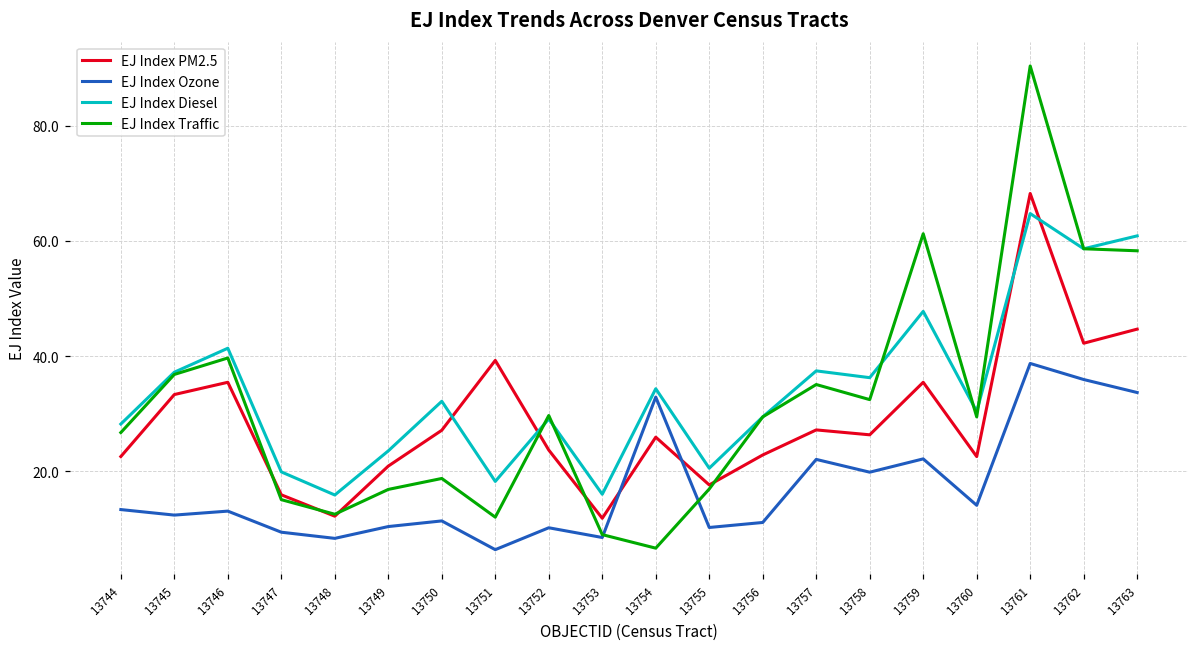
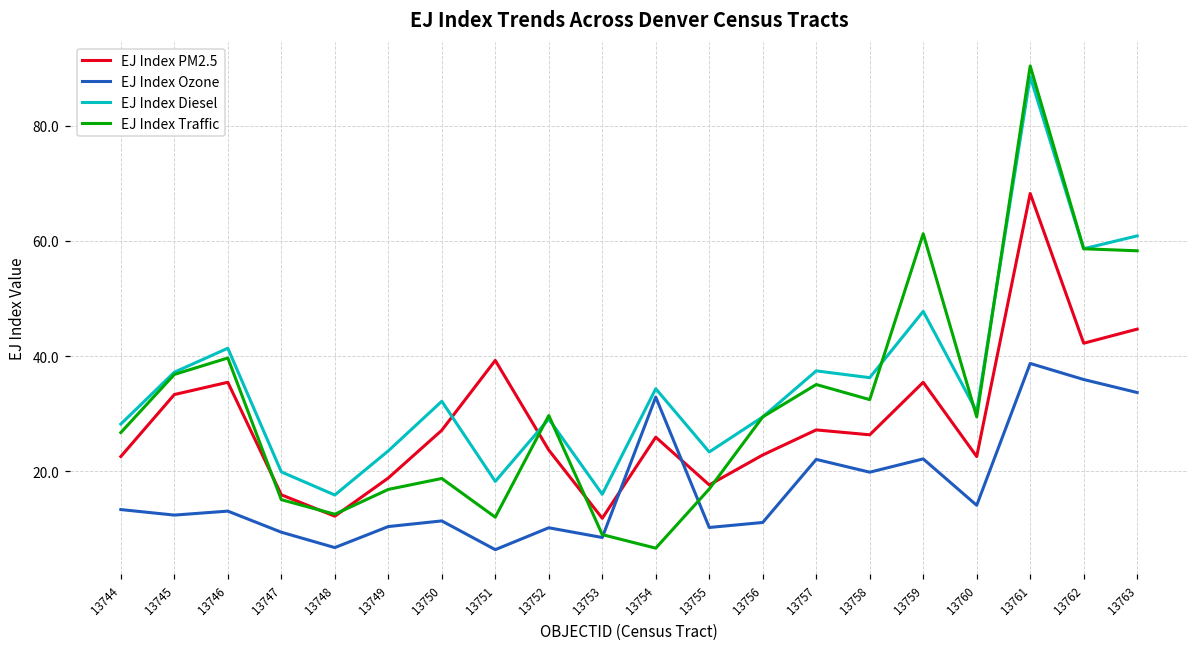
EJ Index Ozone, 13748: 8 -> 7
EJ Index PM2.5, 13749: 21 -> 19
EJ Index Diesel, 13755: 21 -> 23
EJ Index Diesel, 13761: 65 -> 89
